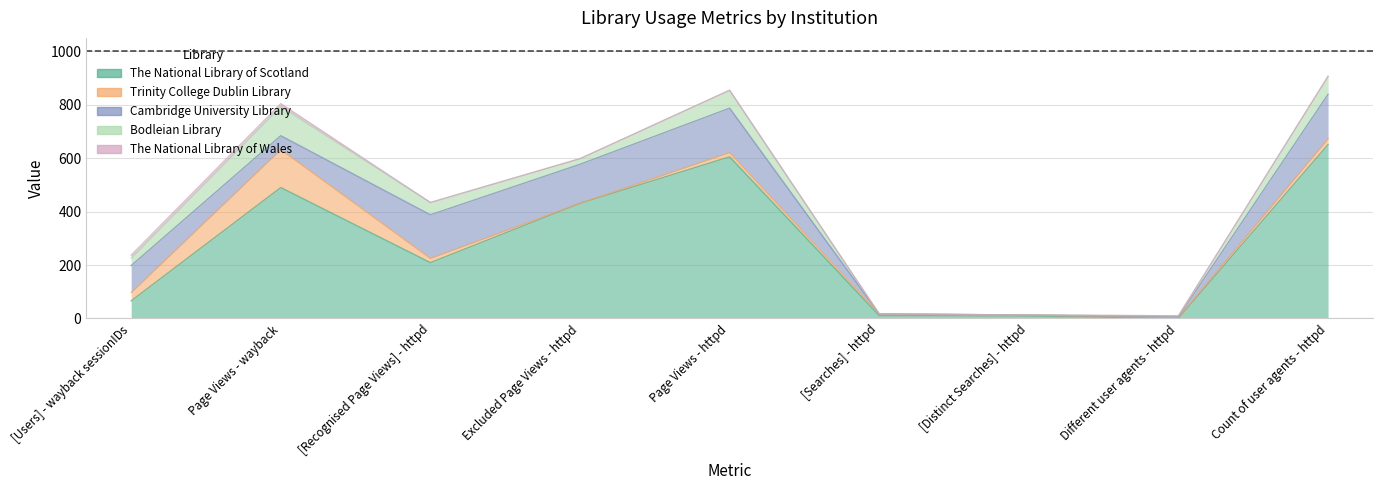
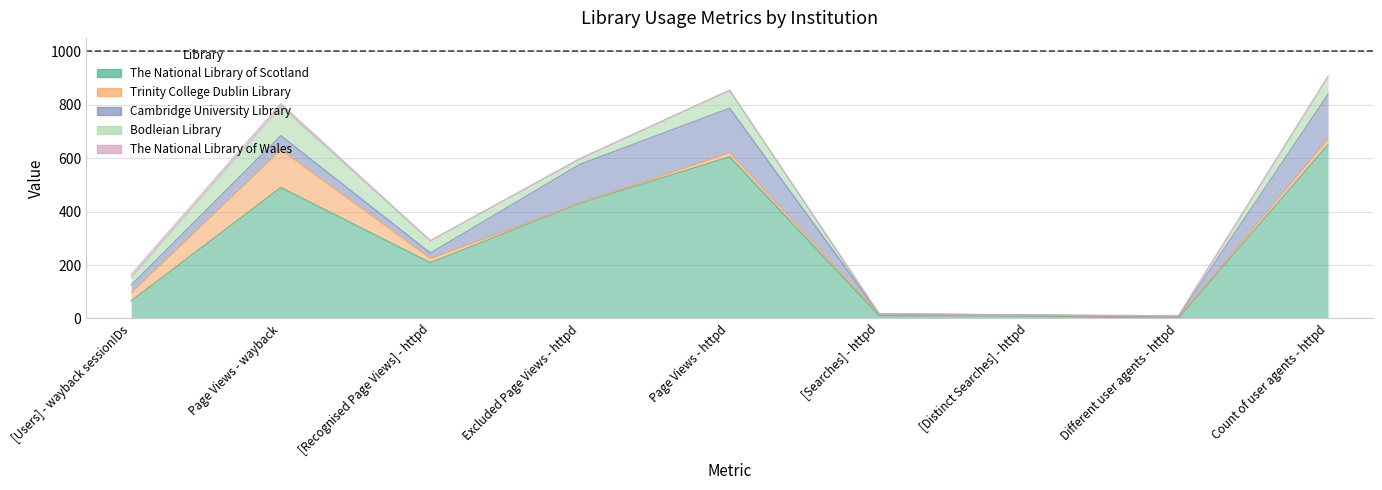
Cambridge University Library, [Users] - wayback sessionIDs: 100 -> 30
Cambridge University Library, [Recognised Page Views] - httpd: 160 -> 20
